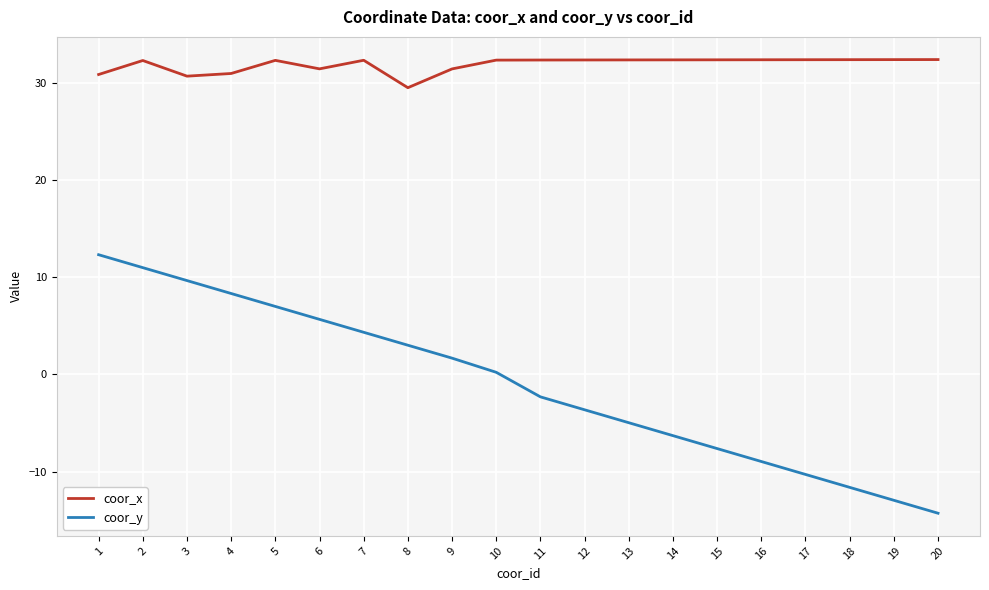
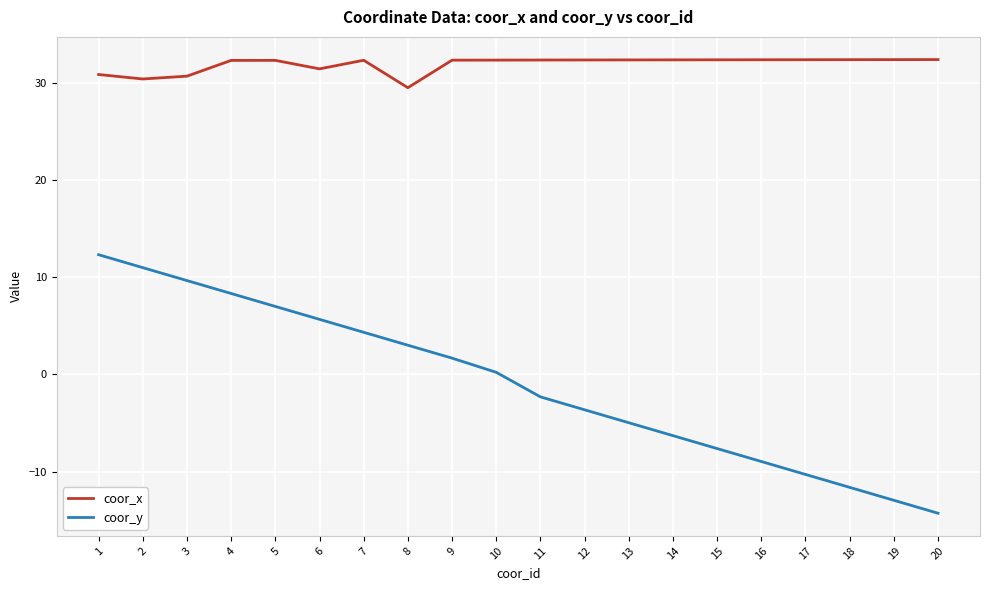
coor_x, 2: 32 -> 30
coor_x, 4: 31 -> 32
coor_x, 9: 31 -> 32
